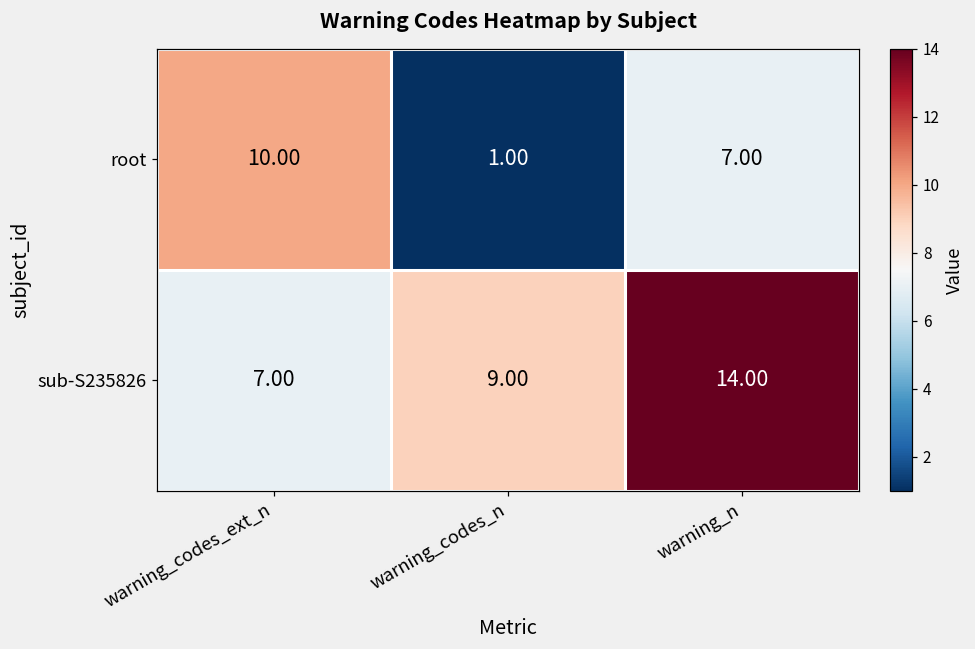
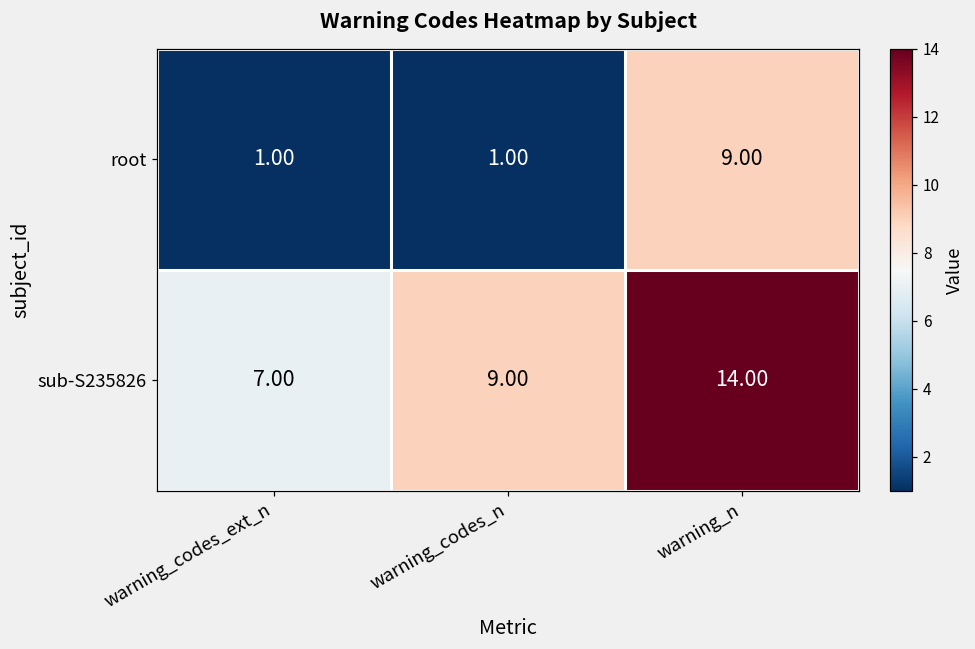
root, warning_codes_ext_n: 10.00 -> 1.00
root, warning_n: 7.00 -> 9.00
